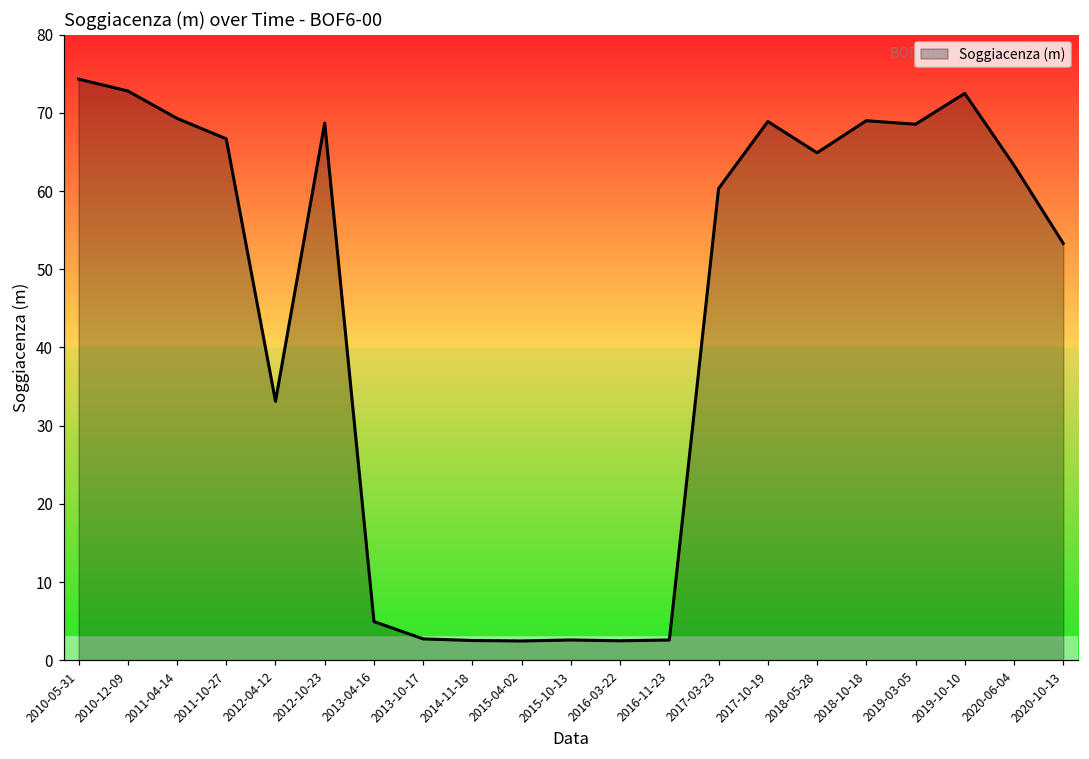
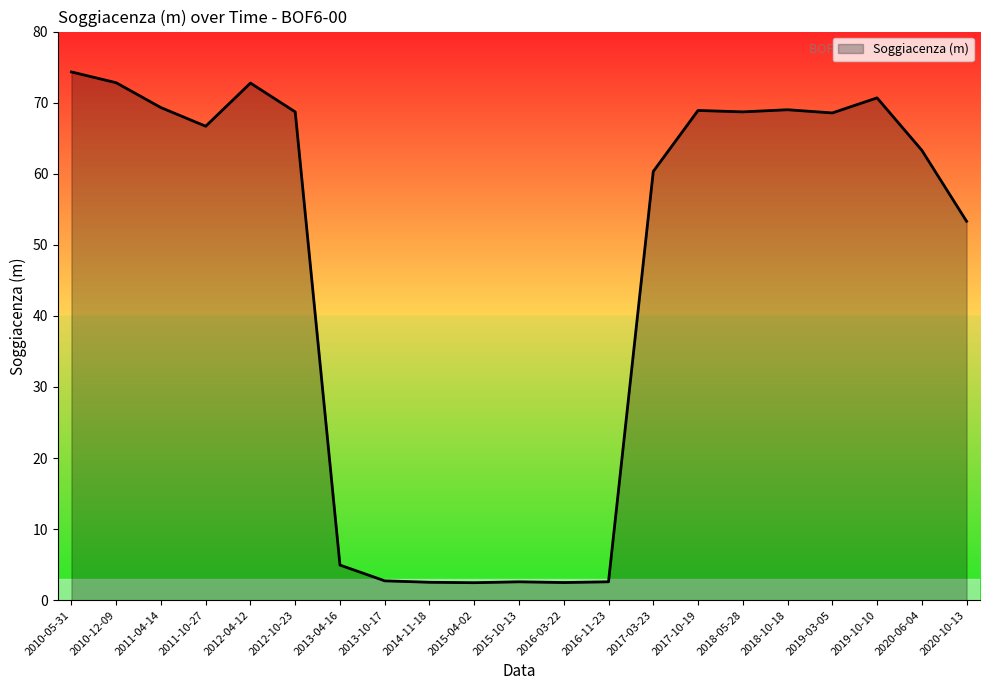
2012-04-12: 33 -> 73
2018-05-28: 65 -> 69
2019-10-10: 72 -> 71
